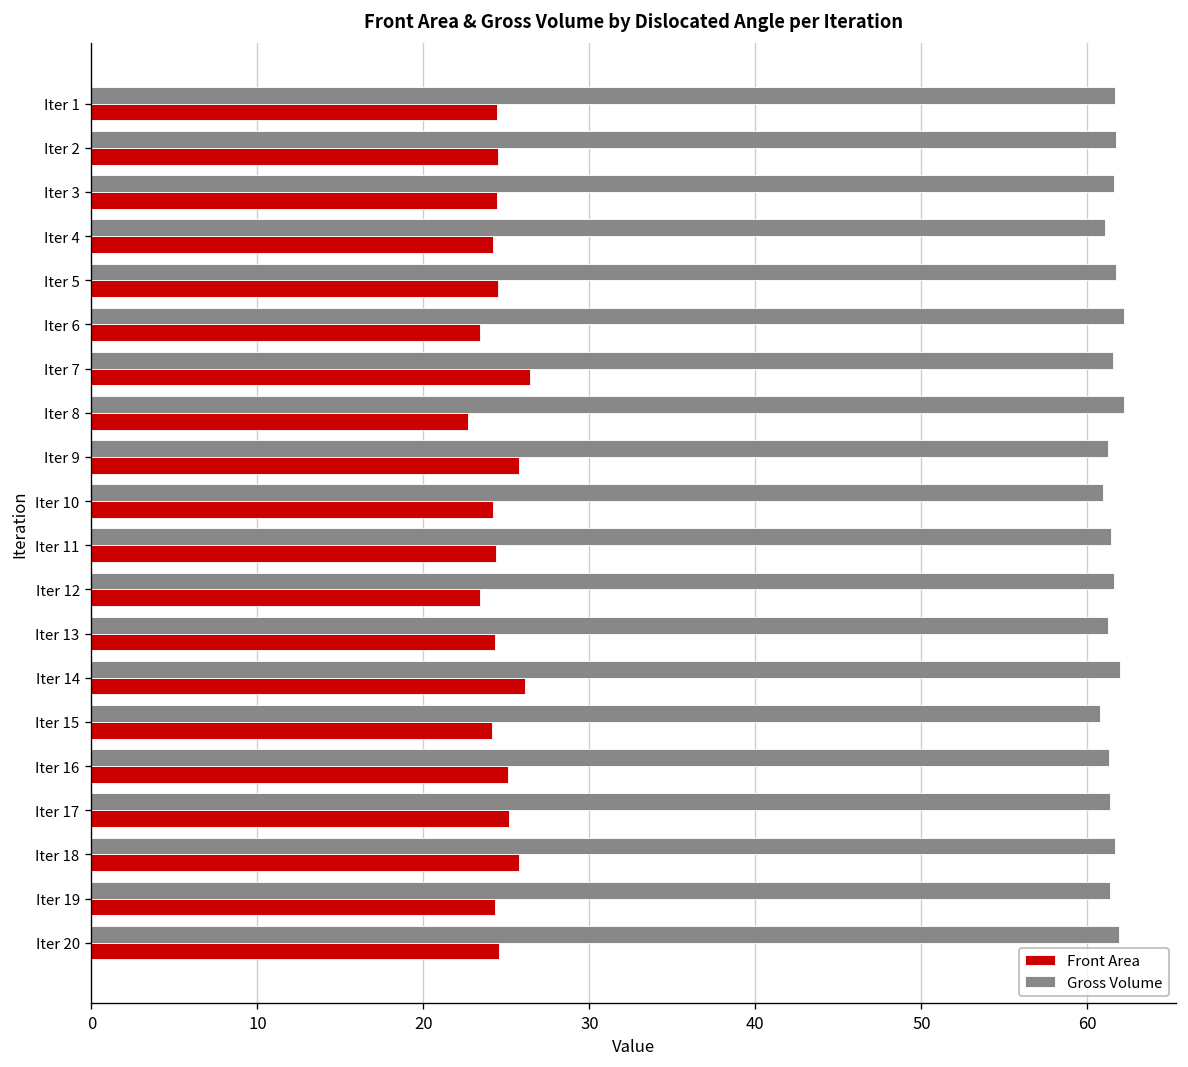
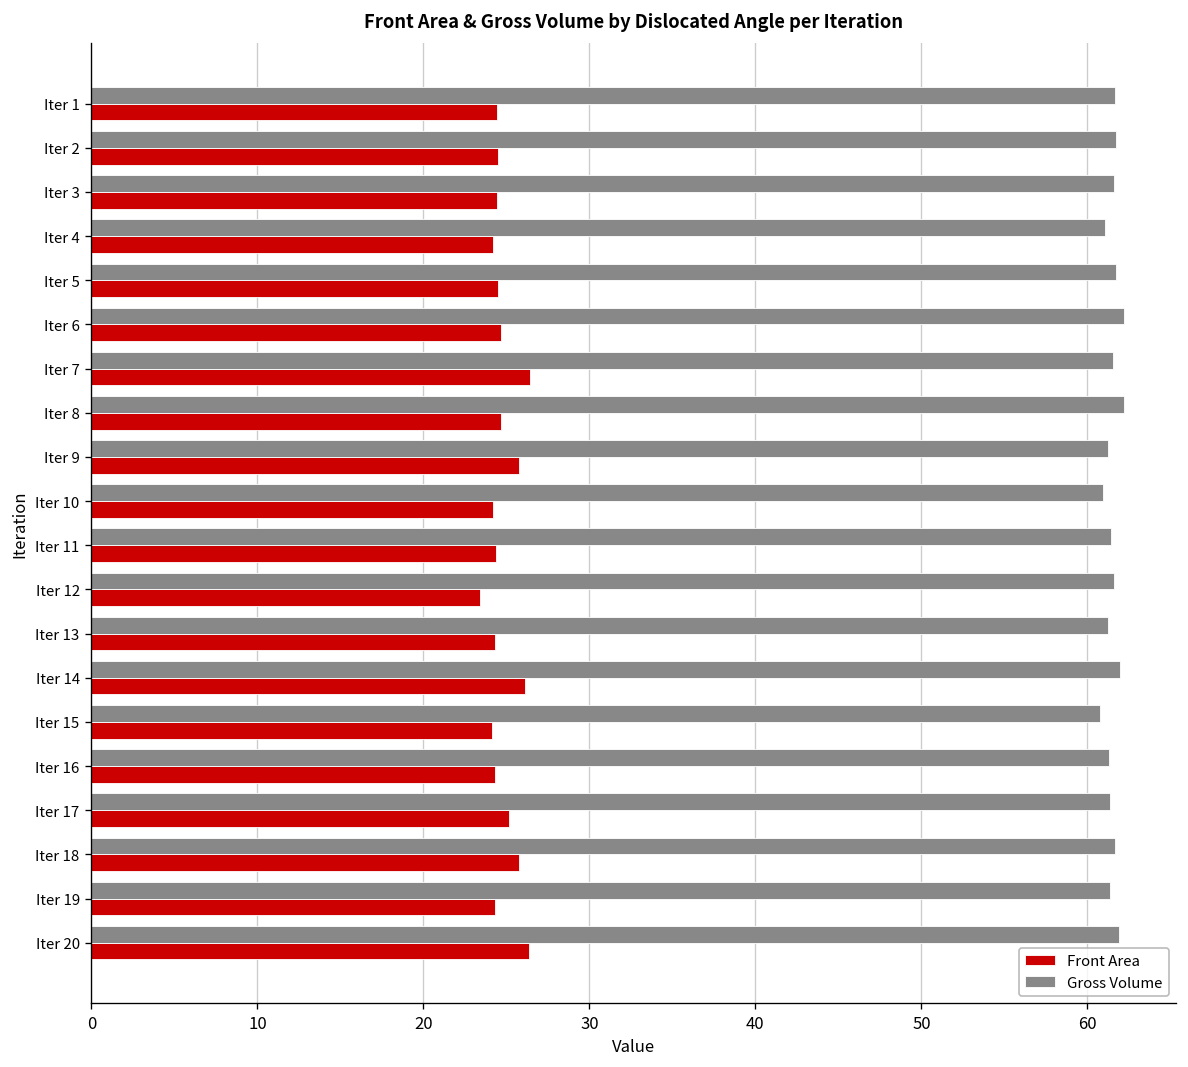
Front Area, Iter 6: 23.4 -> 24.7
Front Area, Iter 8: 22.7 -> 24.7
Front Area, Iter 16: 25.1 -> 24.3
Front Area, Iter 20: 24.6 -> 26.4
